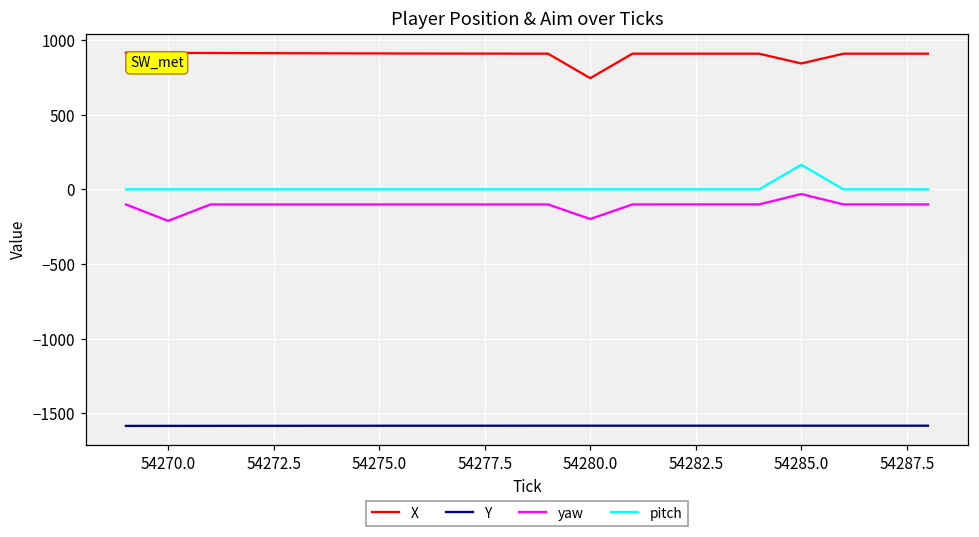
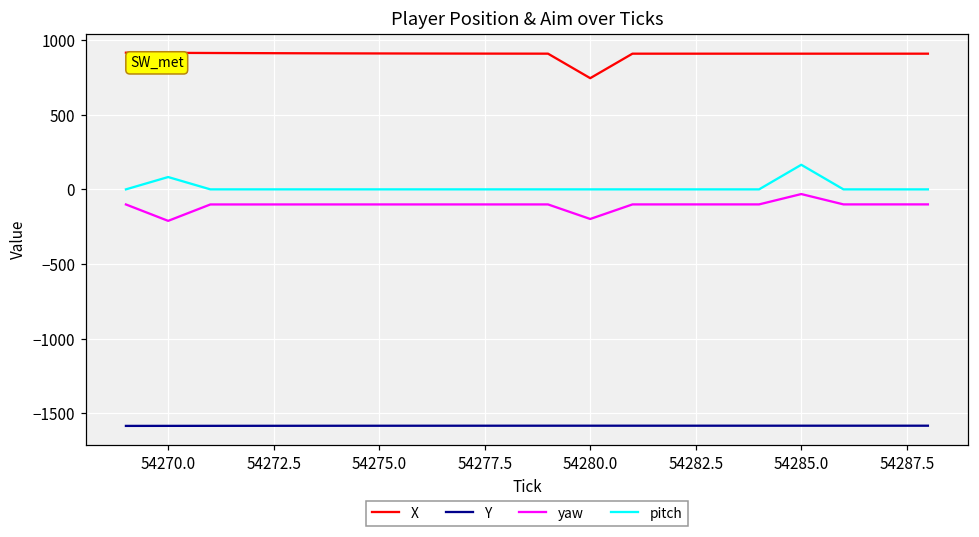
pitch, 54270.0: 0 -> 80
X, 54285.0: 840 -> 910
